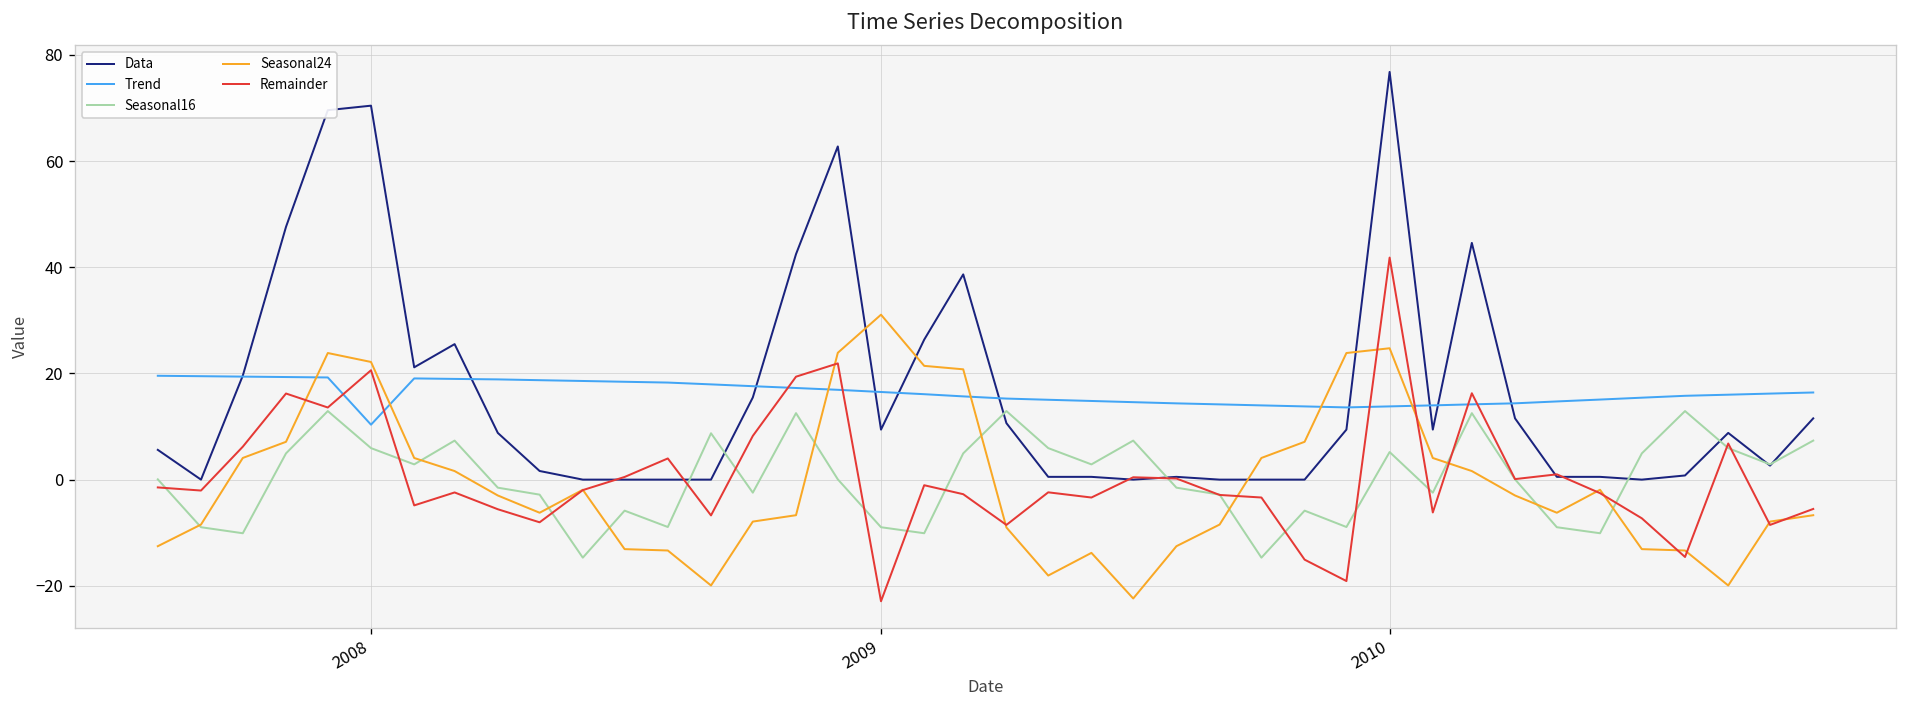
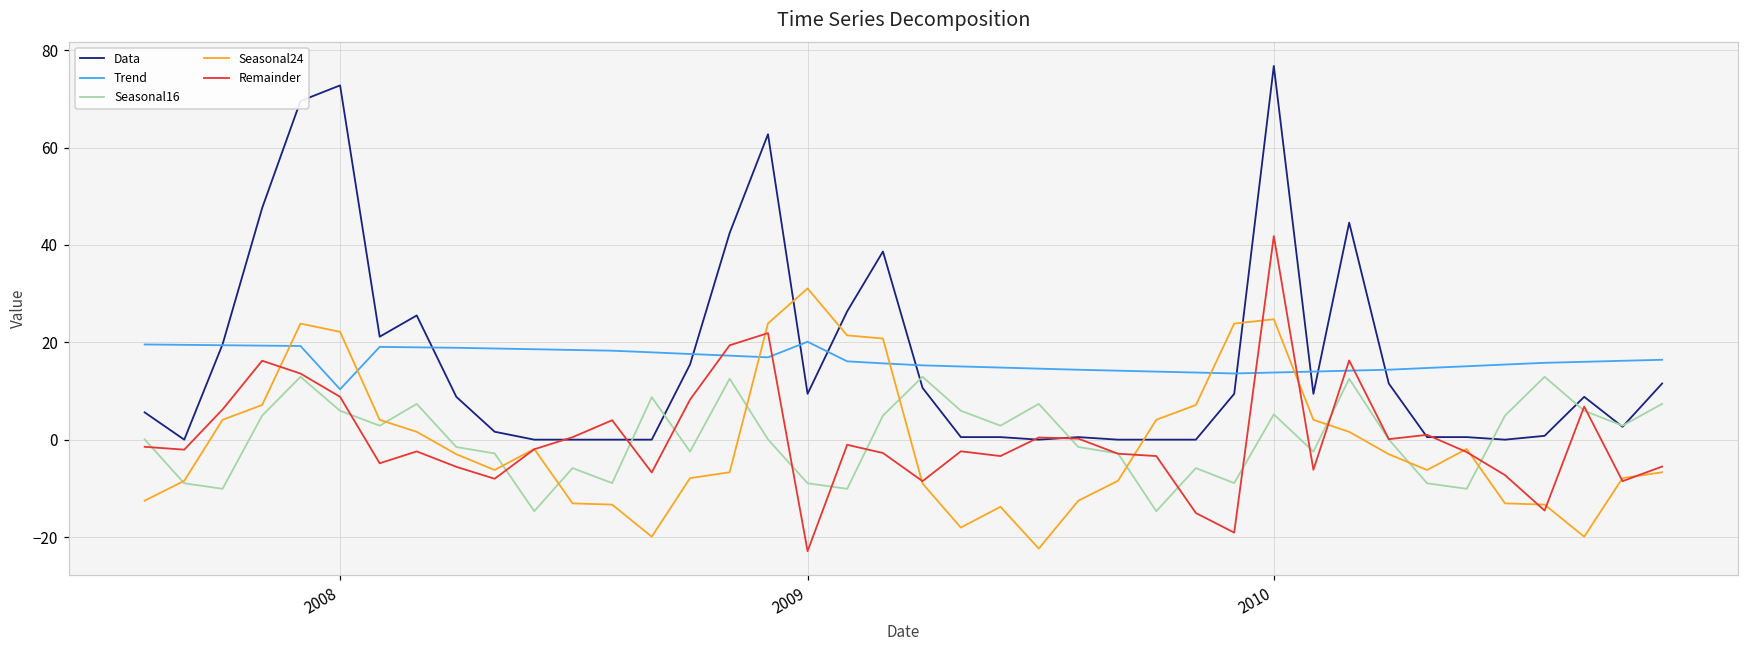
Data, 2008: 70 -> 73
Remainder, 2008: 21 -> 9
Trend, 2009: 17 -> 20
